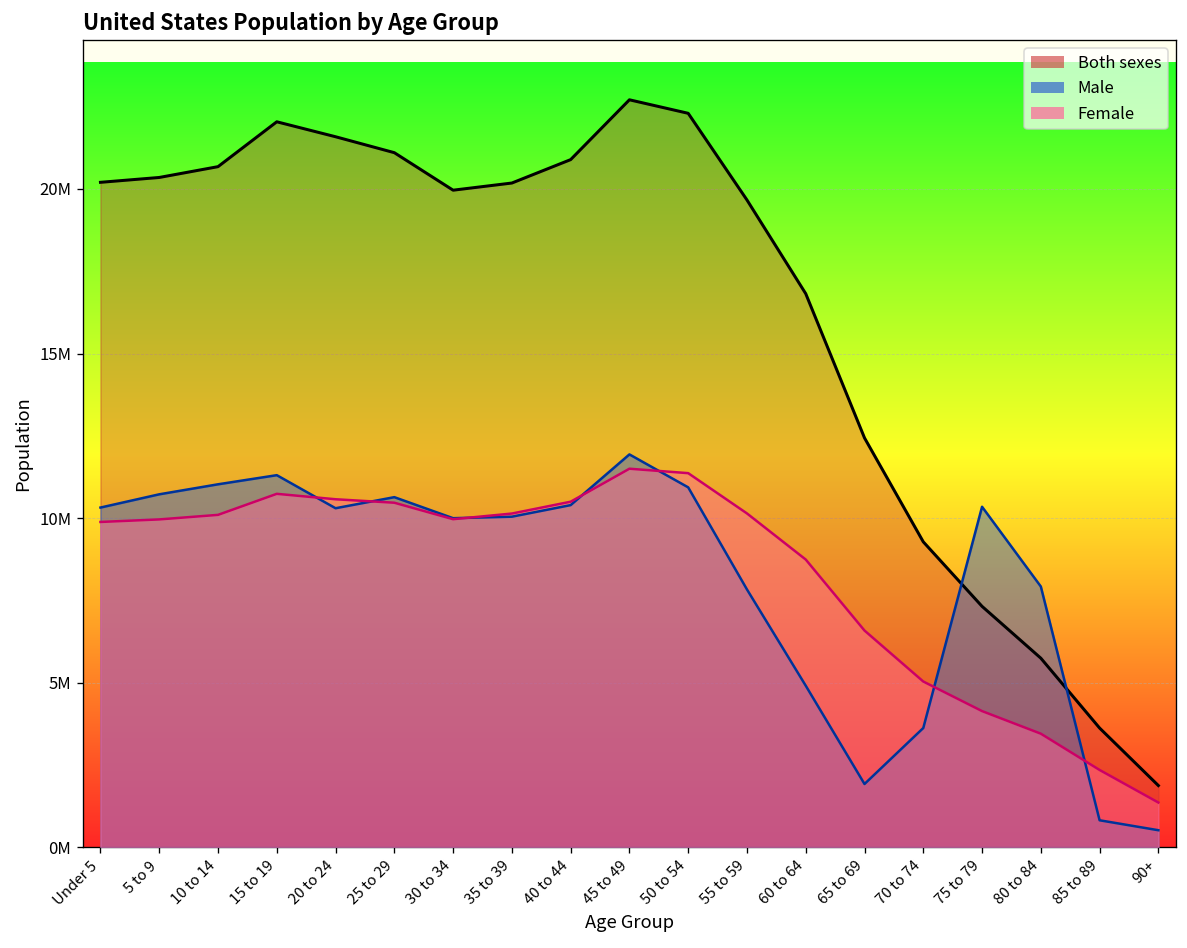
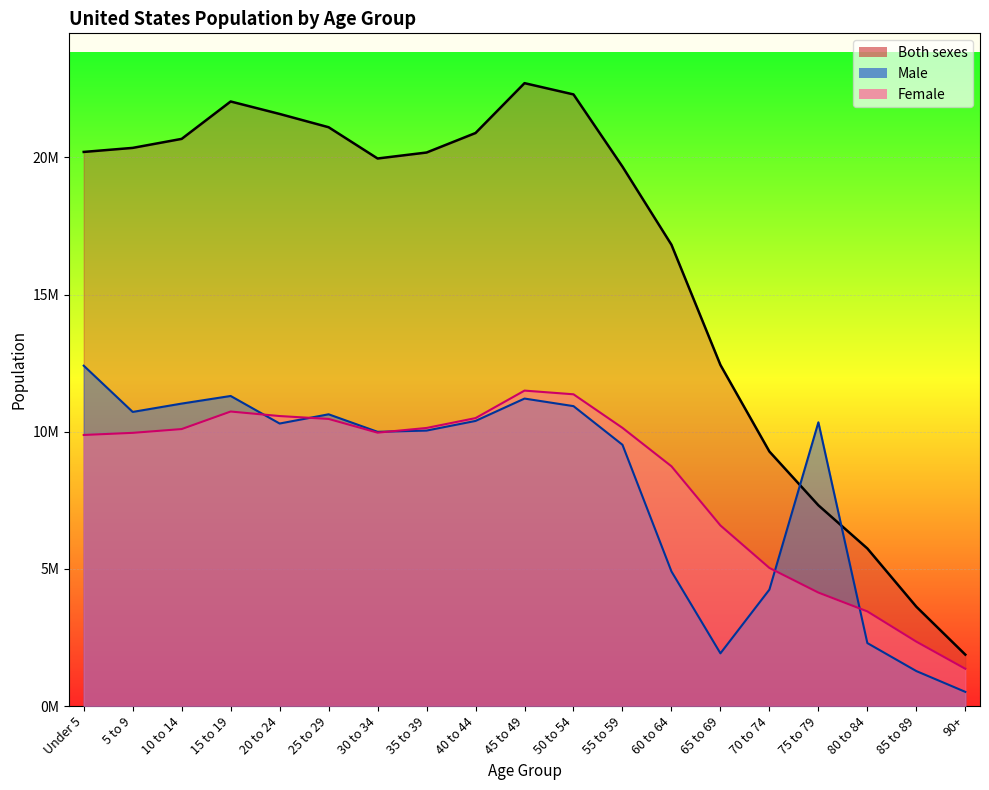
Male, Under 5: 10300000 -> 12400000
Male, 45 to 49: 11900000 -> 11200000
Male, 55 to 59: 7800000 -> 9500000
Male, 70 to 74: 3600000 -> 4200000
Male, 80 to 84: 7900000 -> 2300000
Male, 85 to 89: 800000 -> 1300000
